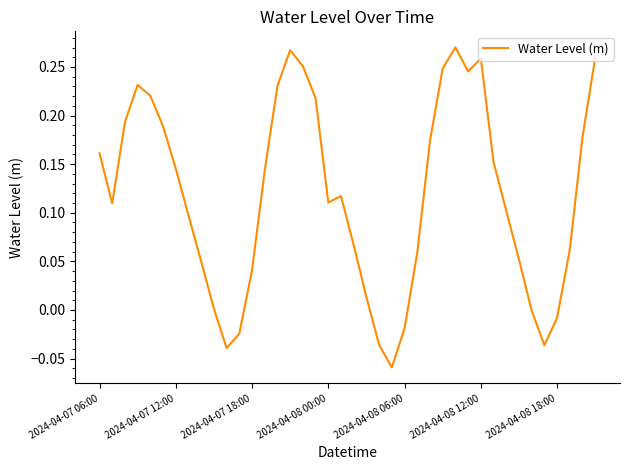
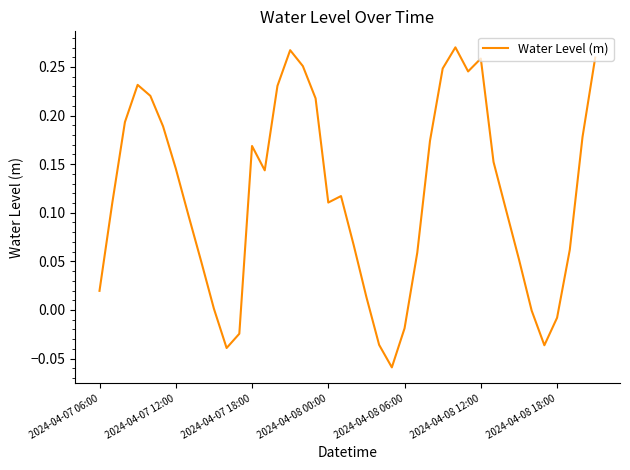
2024-04-07 06:00: 0.16 -> 0.02
2024-04-07 18:00: 0.04 -> 0.17
